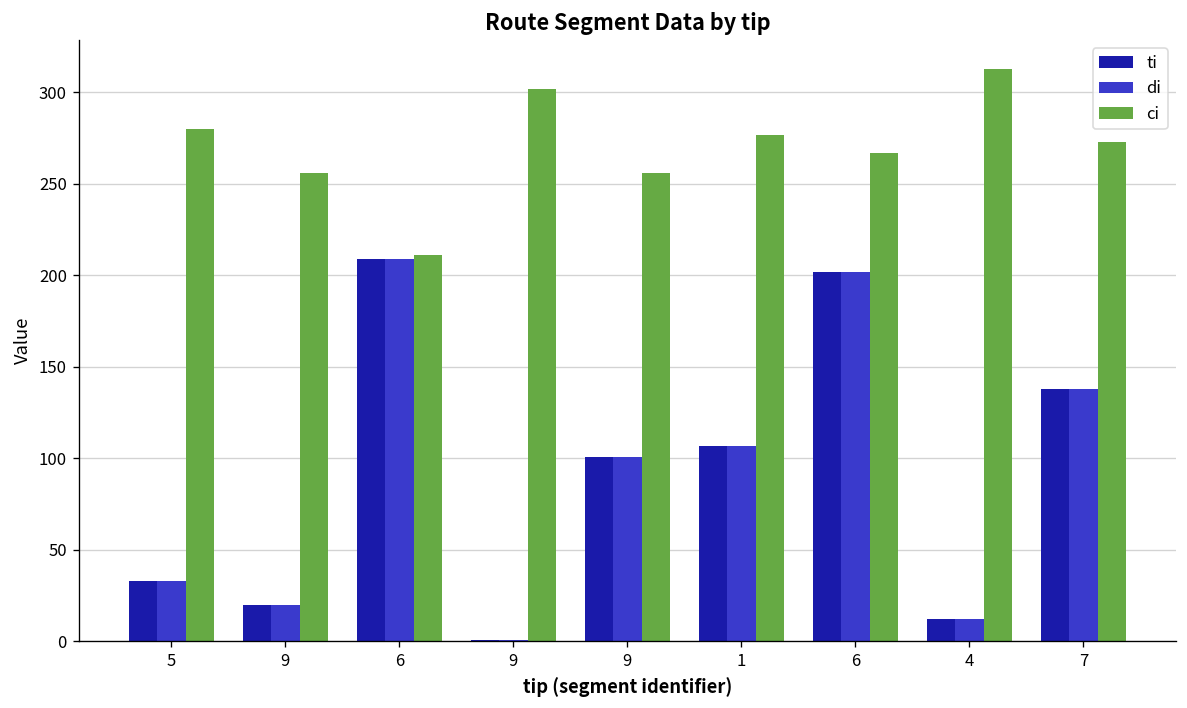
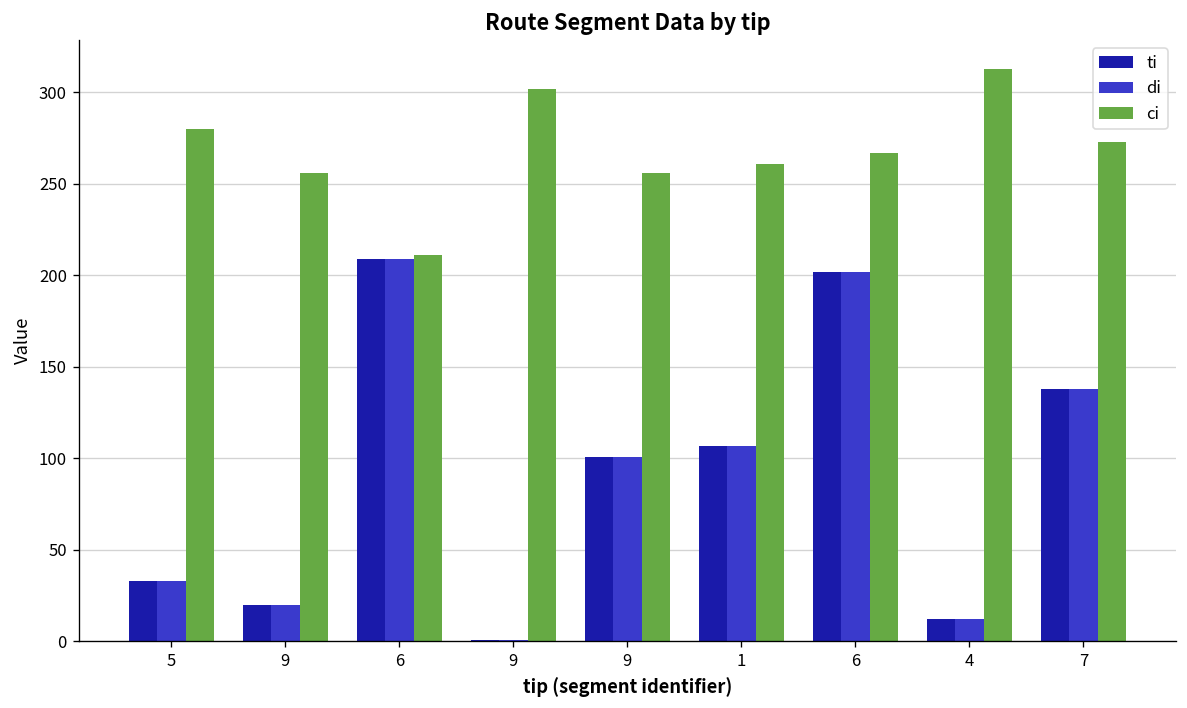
ci, 1: 277 -> 261
